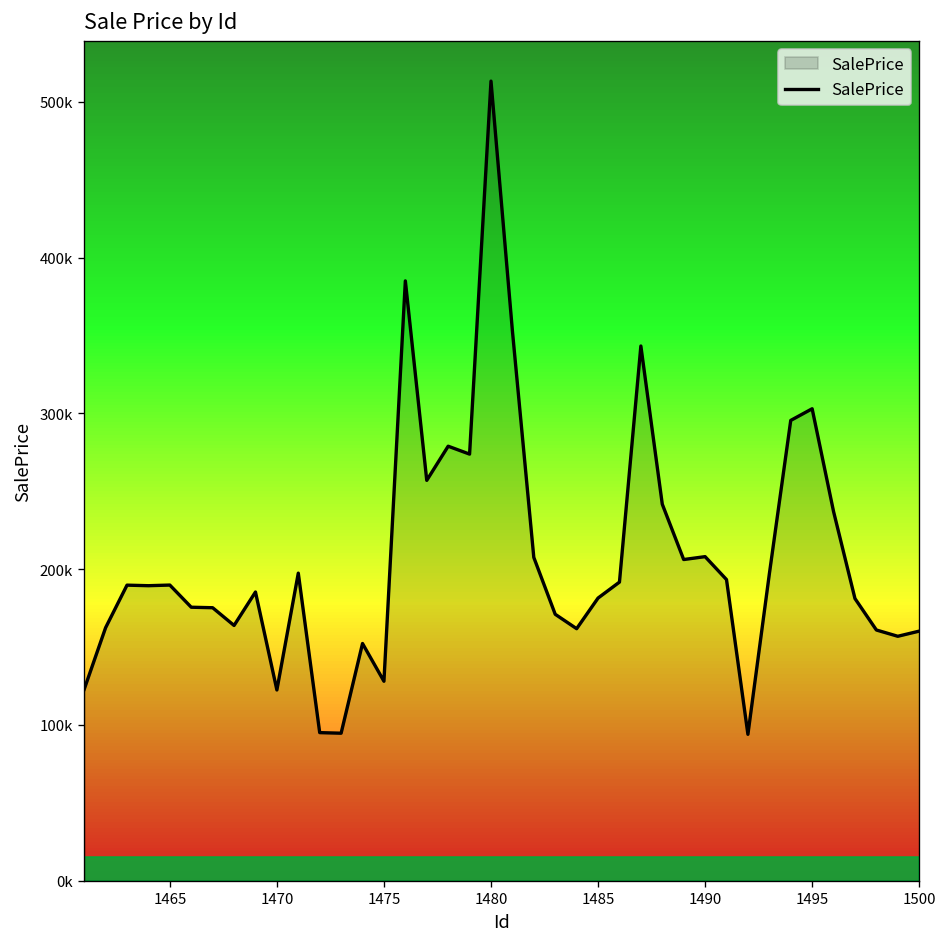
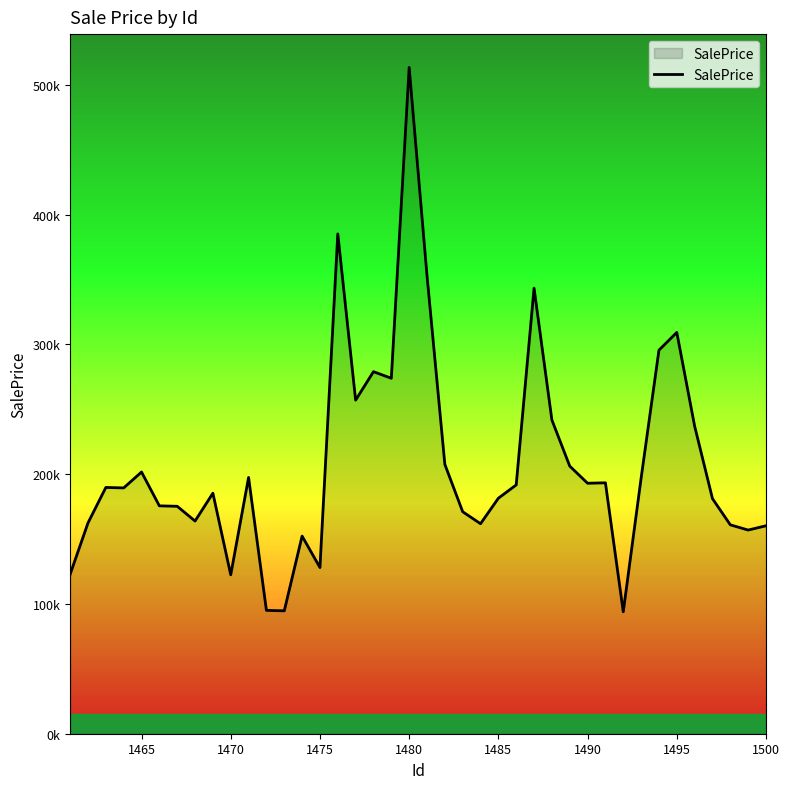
1465: 190000 -> 202000
1490: 208000 -> 193000
1495: 303000 -> 309000
